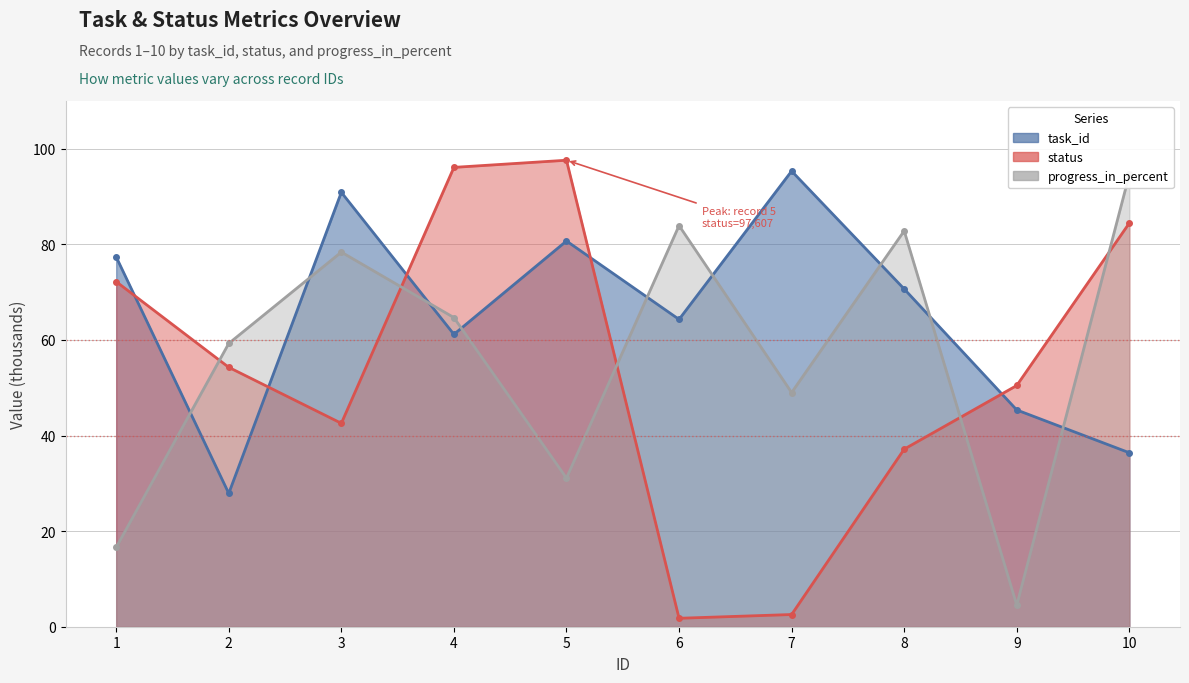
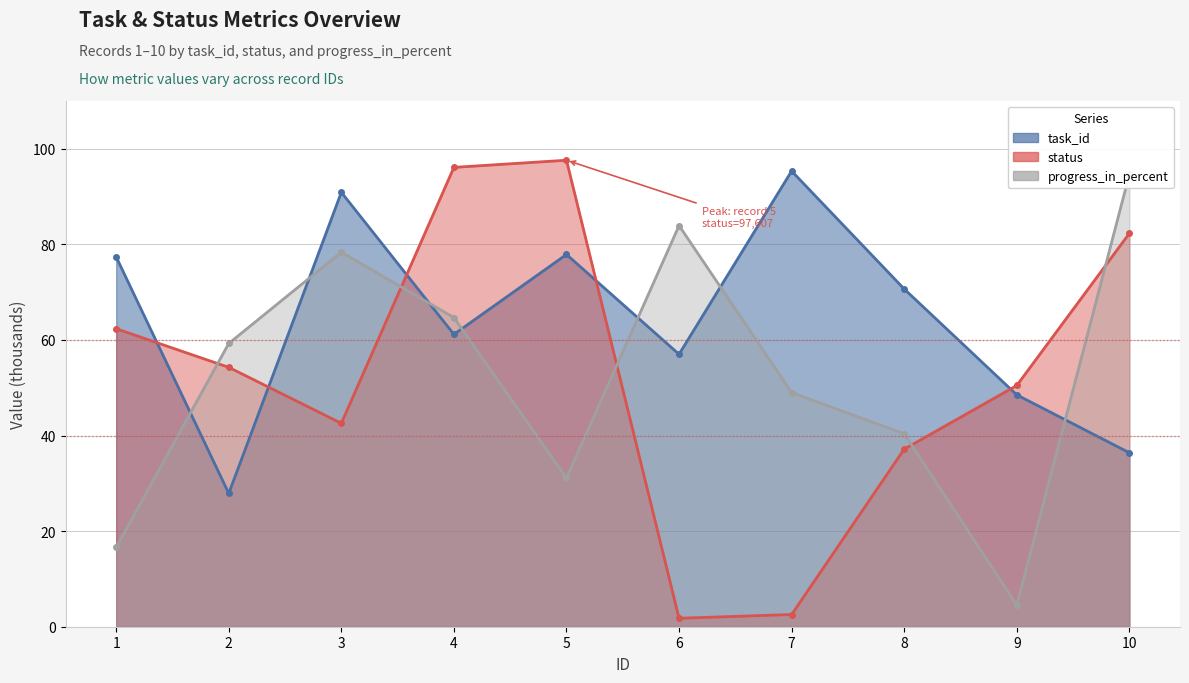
status, 1: 72 -> 62
task_id, 5: 81 -> 78
task_id, 6: 64 -> 57
progress_in_percent, 8: 83 -> 40
task_id, 9: 45 -> 49
status, 10: 84 -> 82
